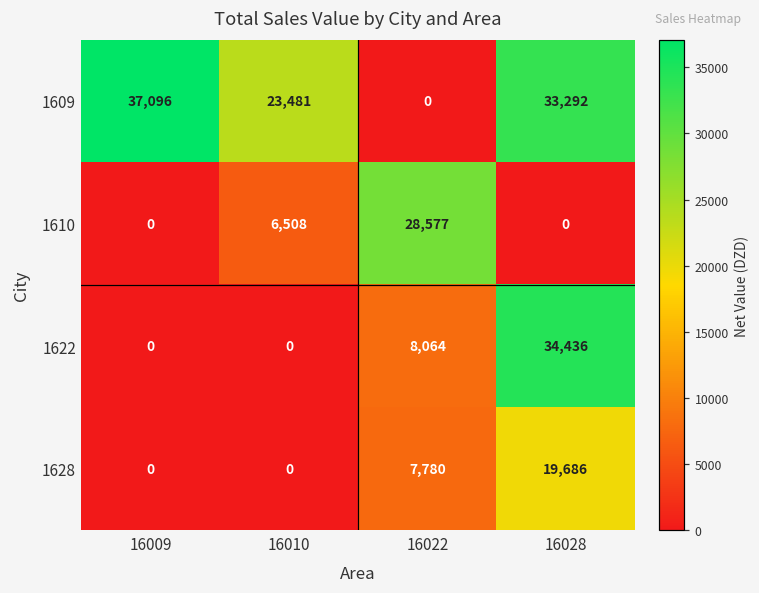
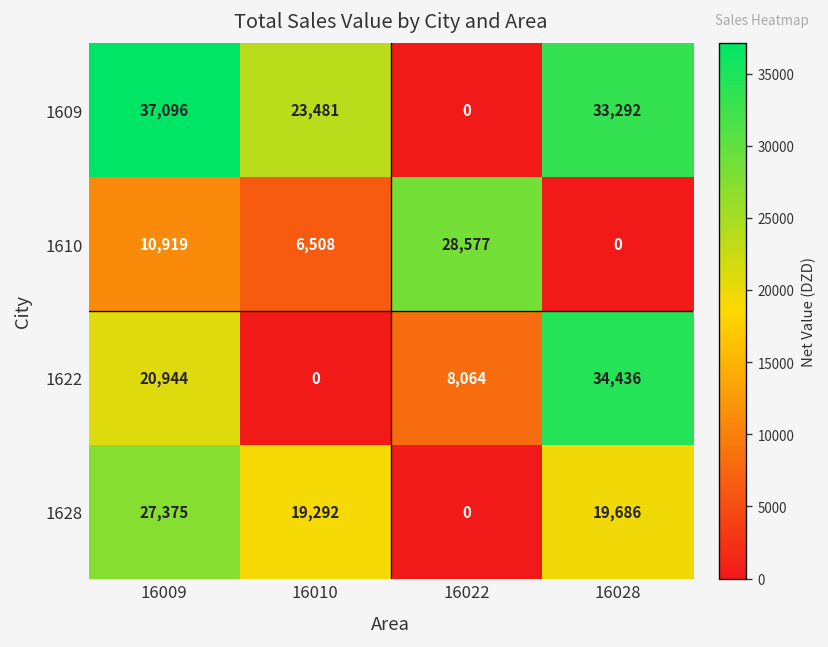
1610, 16009: 0 -> 10,919
1622, 16009: 0 -> 20,944
1628, 16009: 0 -> 27,375
1628, 16010: 0 -> 19,292
1628, 16022: 7,780 -> 0
